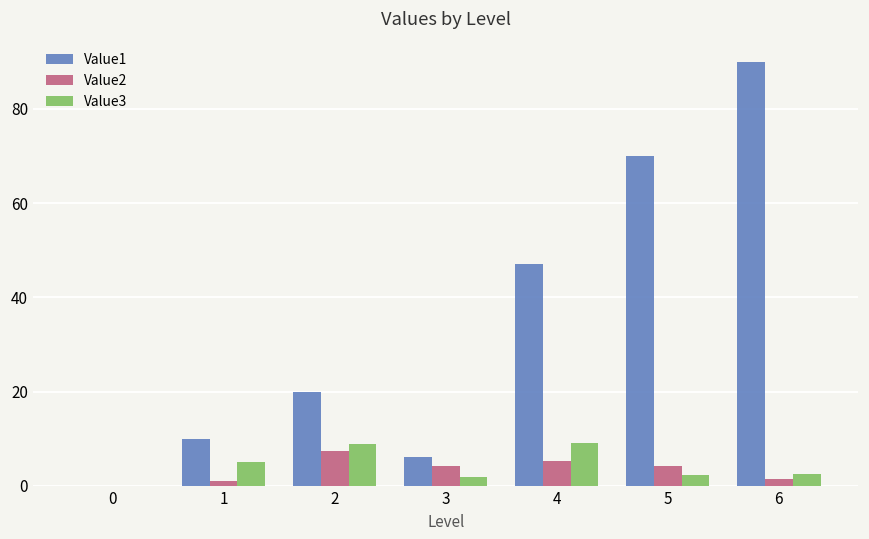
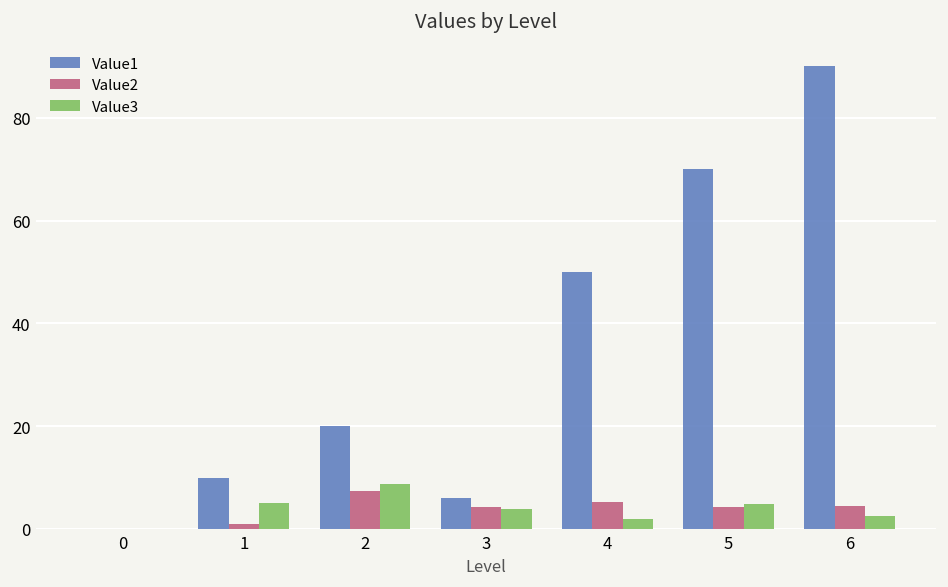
Value3, 3: 2 -> 4
Value1, 4: 47 -> 50
Value3, 4: 9 -> 2
Value3, 5: 2 -> 5
Value2, 6: 2 -> 4
